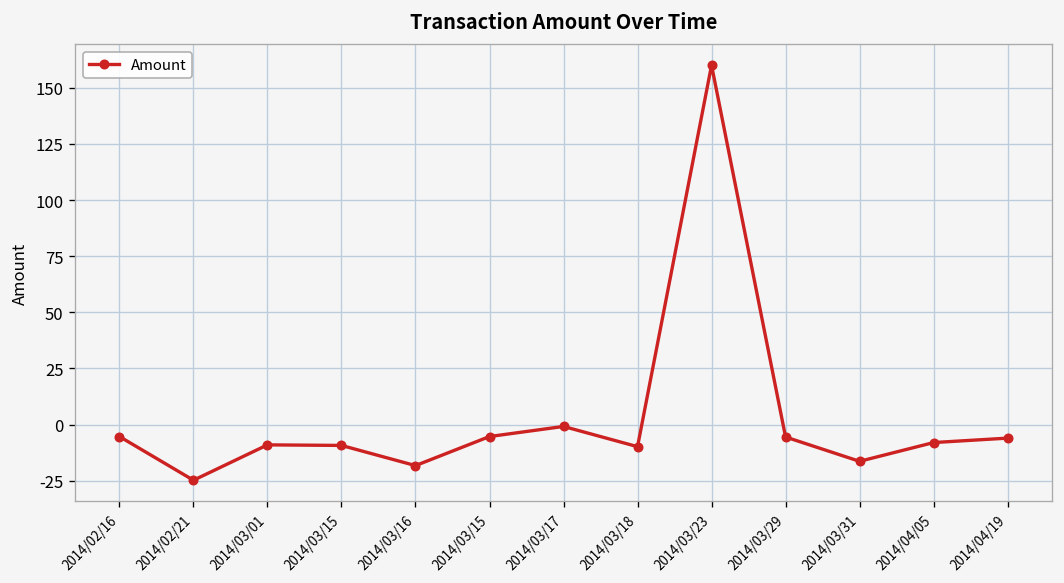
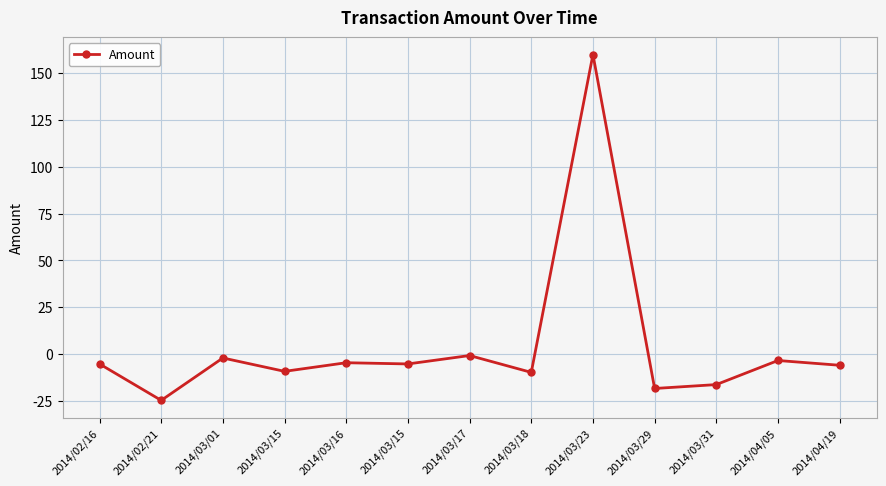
2014/03/01: -9 -> -2
2014/03/16: -18 -> -5
2014/03/29: -6 -> -18
2014/04/05: -8 -> -3
